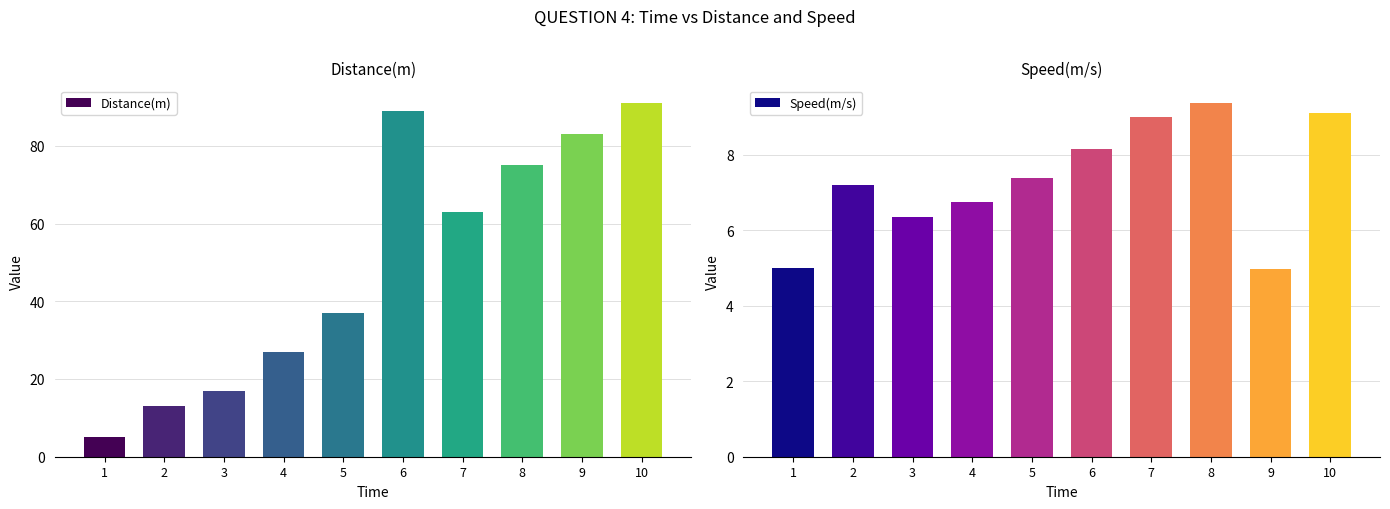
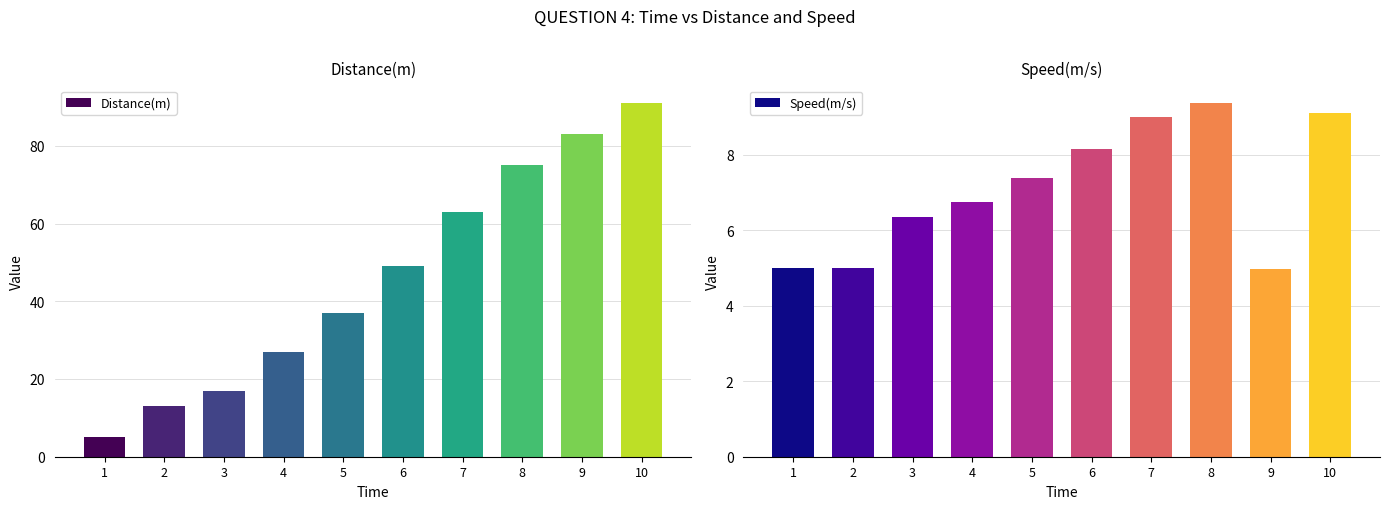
Distance(m), 6: 89 -> 49
Speed(m/s), 2: 7.2 -> 5.0
